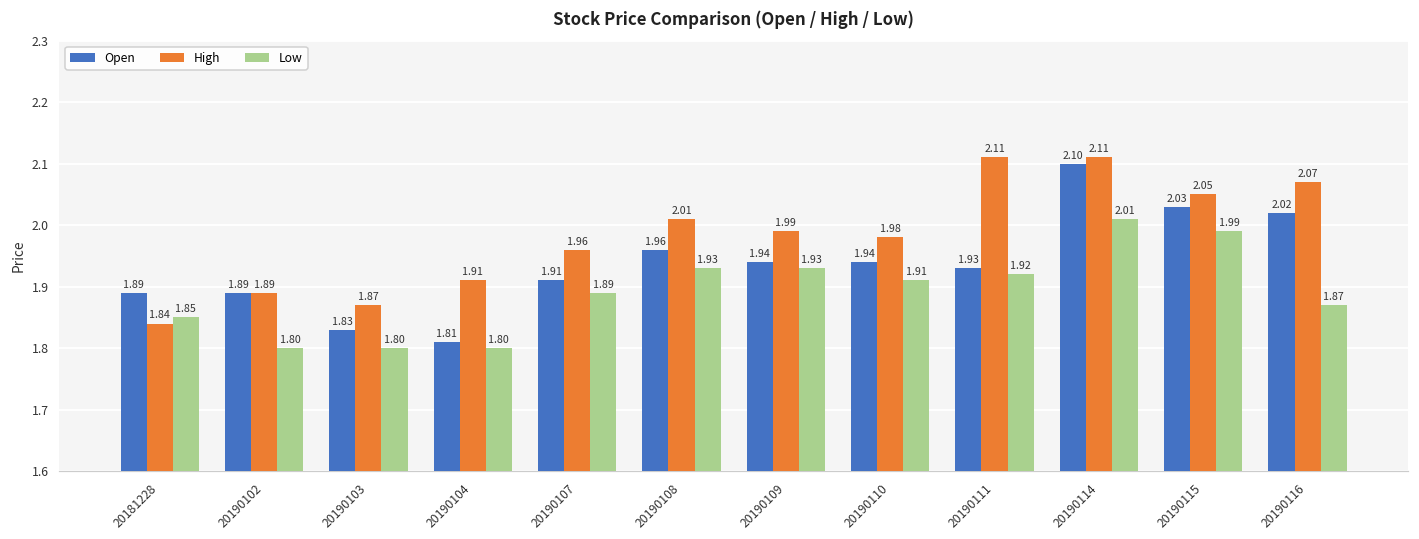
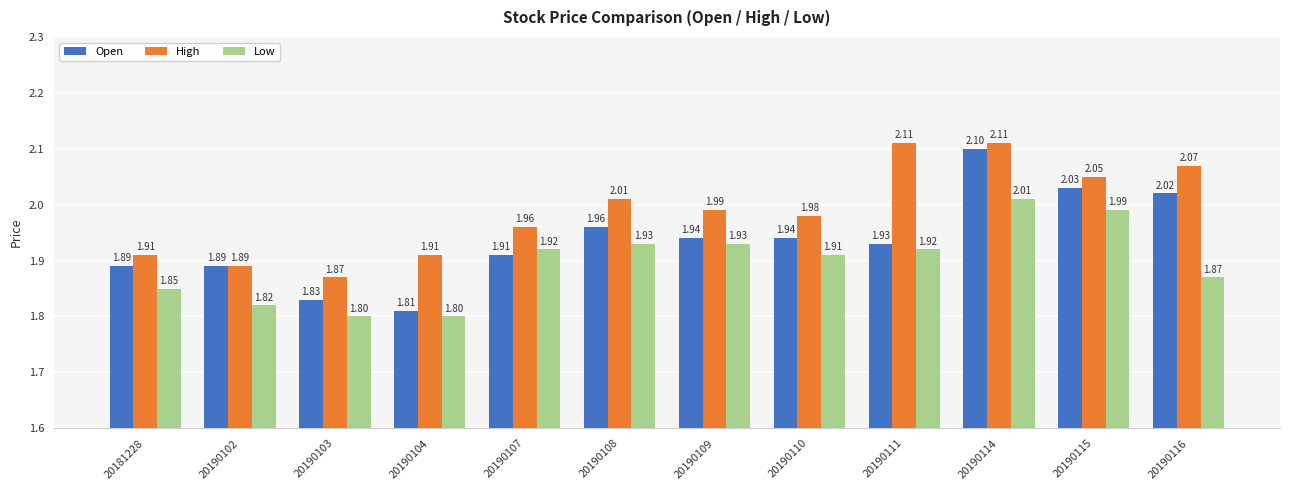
High, 20181228: 1.84 -> 1.91
Low, 20190102: 1.80 -> 1.82
Low, 20190107: 1.89 -> 1.92
